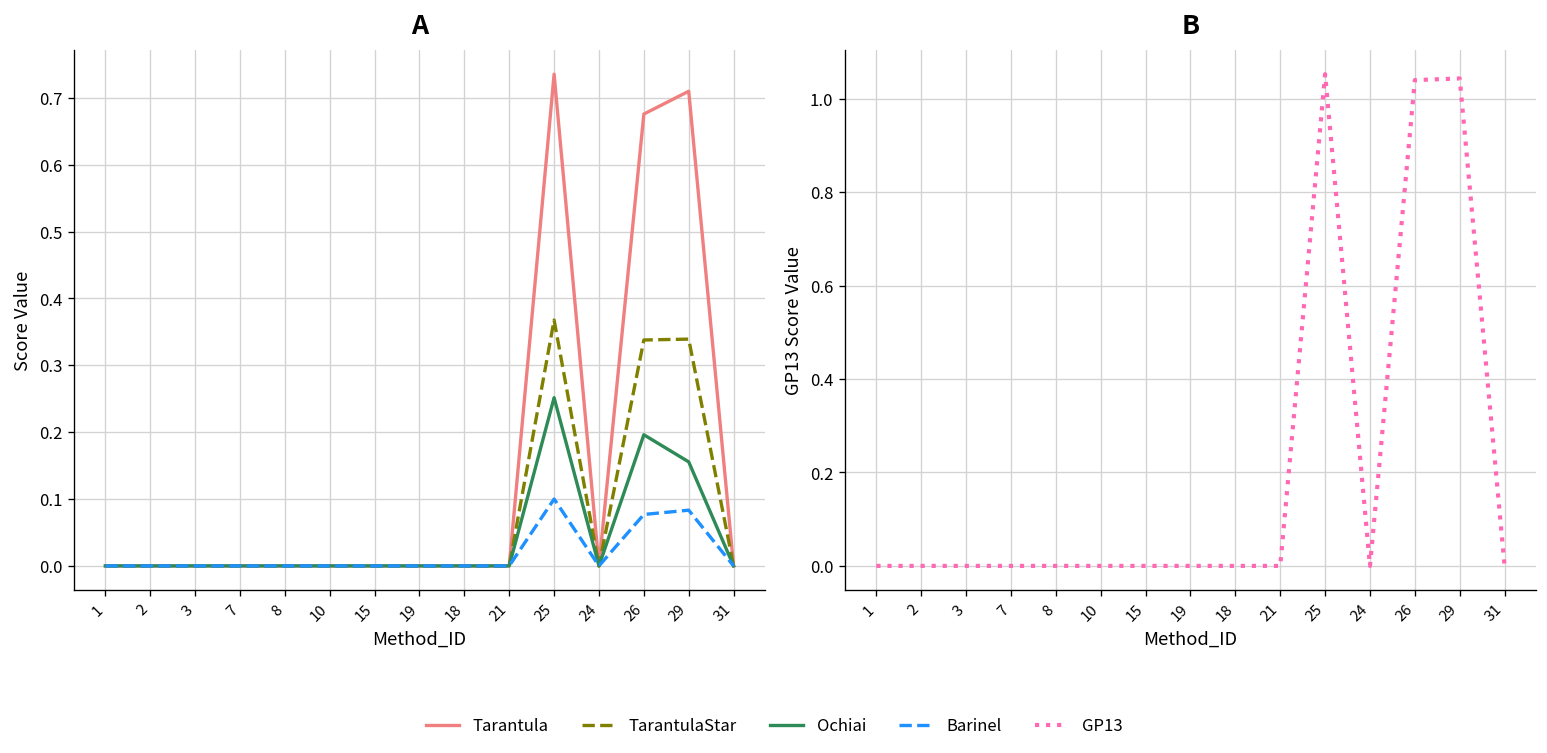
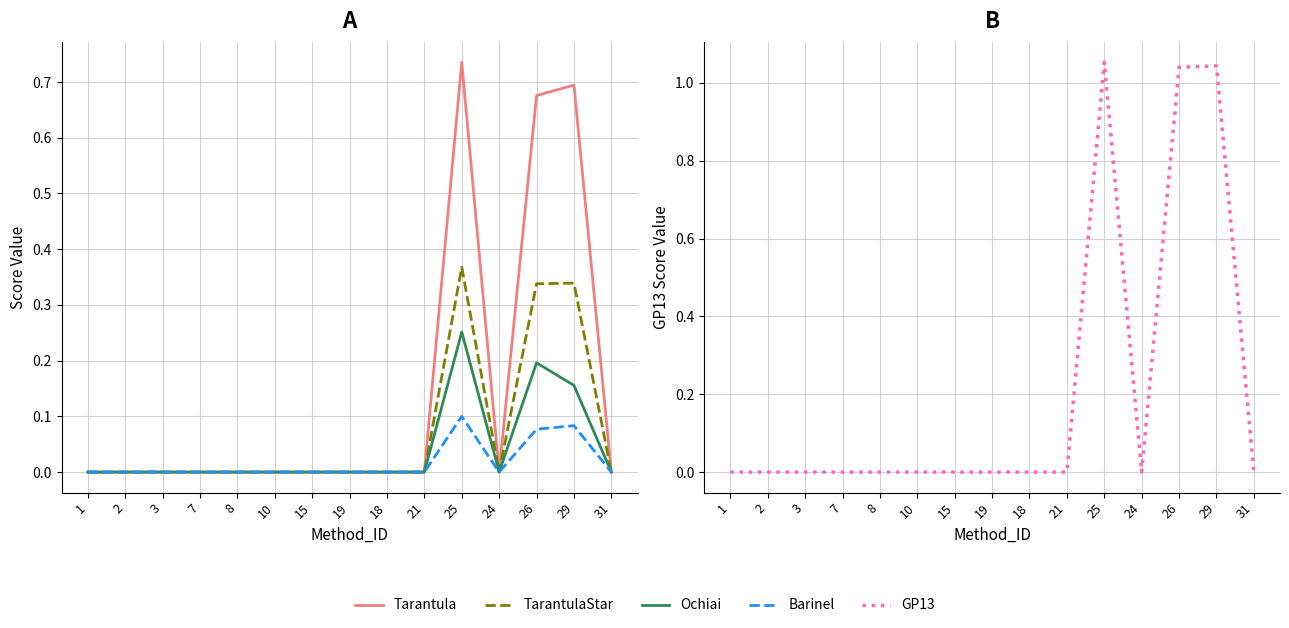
A, Tarantula, 29: 0.71 -> 0.69
